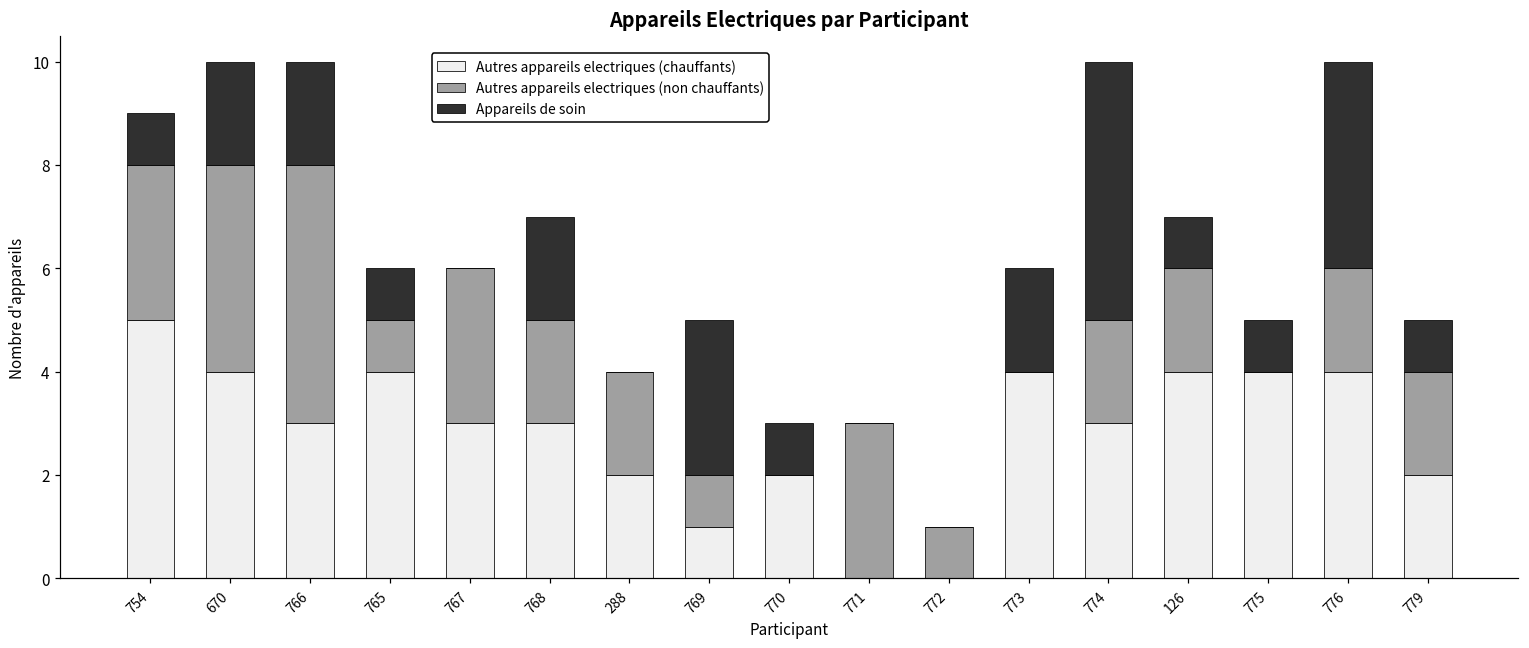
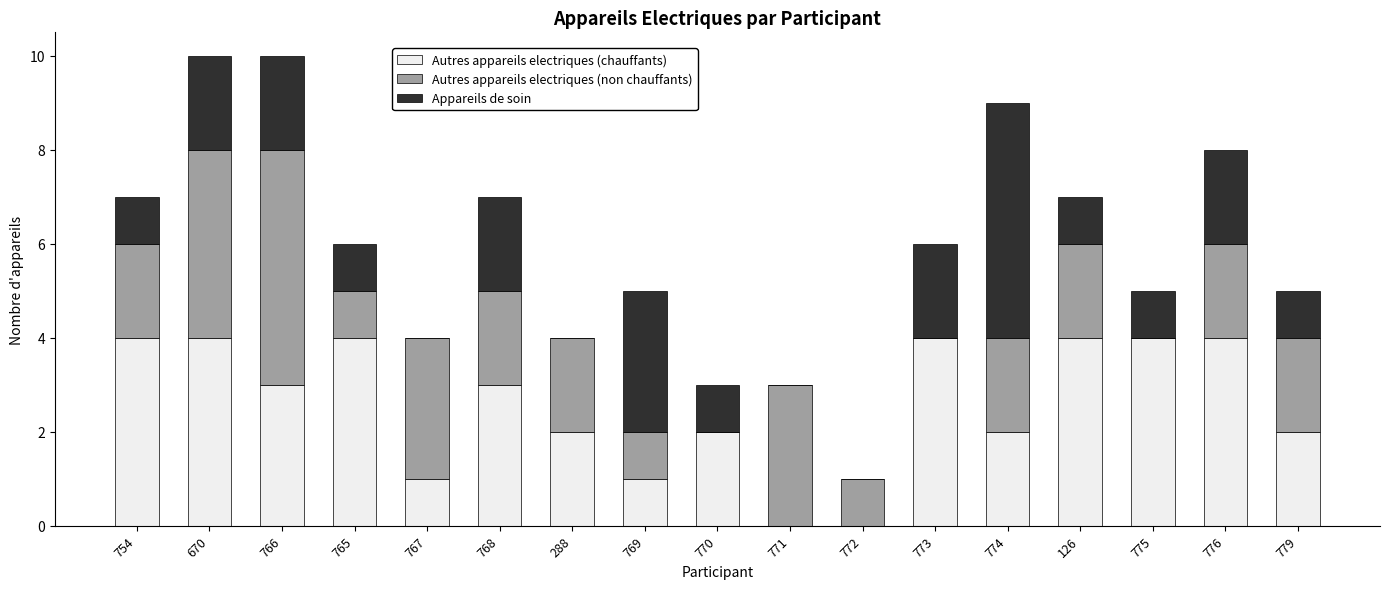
Autres appareils electriques (chauffants), 754: 5 -> 4
Autres appareils electriques (non chauffants), 754: 3 -> 2
Autres appareils electriques (chauffants), 767: 3 -> 1
Autres appareils electriques (chauffants), 774: 3 -> 2
Appareils de soin, 776: 4 -> 2
